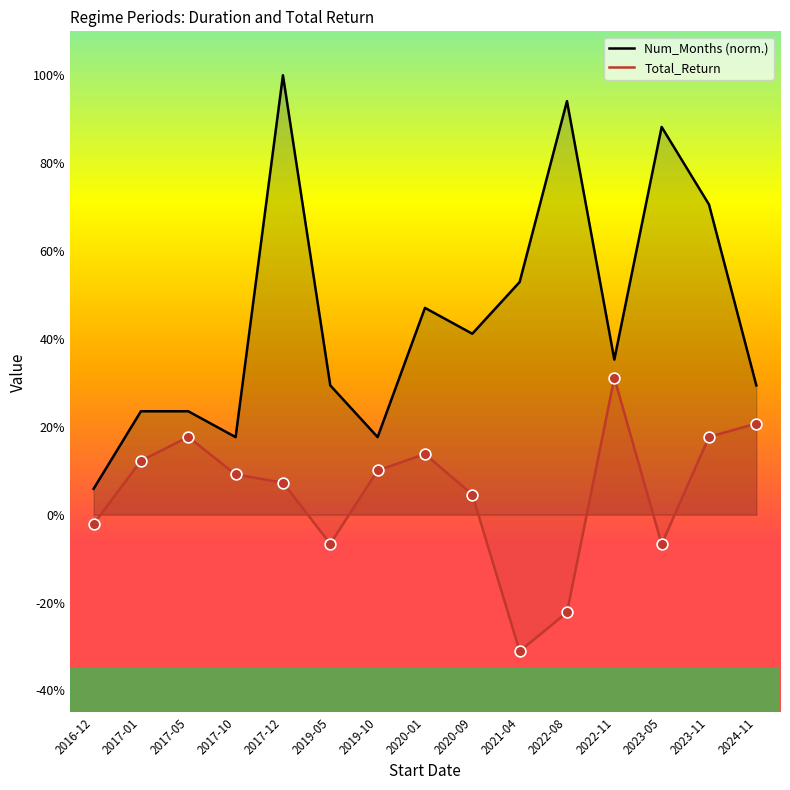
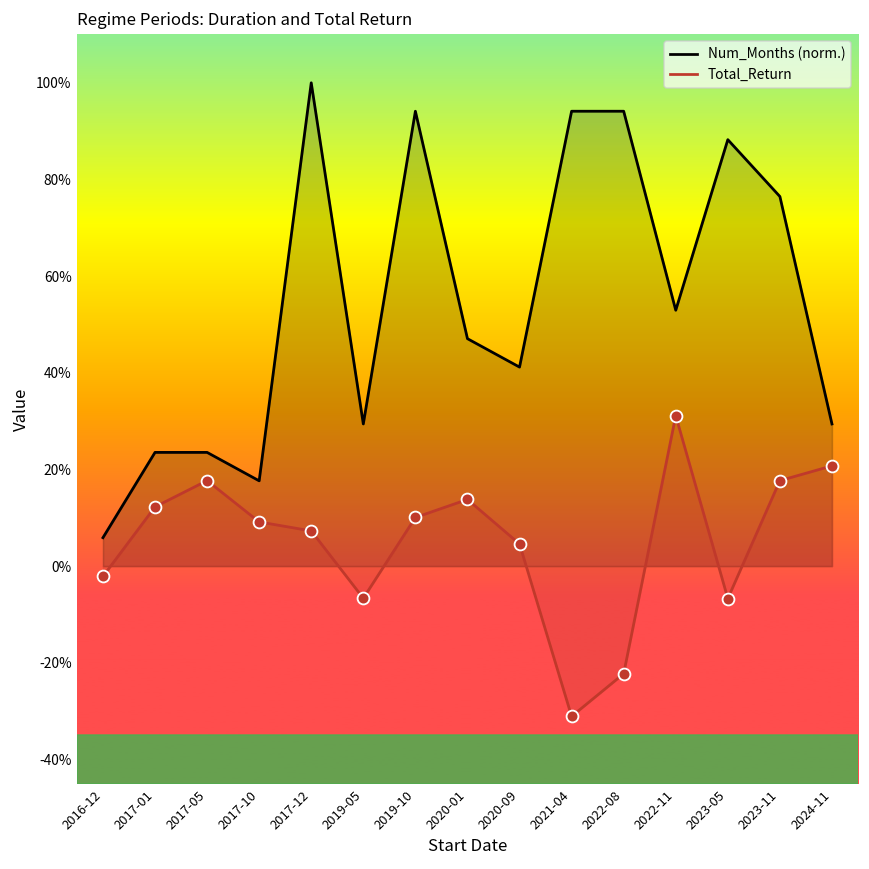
Num_Months (norm.), 2019-10: 18% -> 94%
Num_Months (norm.), 2021-04: 53% -> 94%
Num_Months (norm.), 2022-11: 35% -> 53%
Num_Months (norm.), 2023-11: 71% -> 76%
